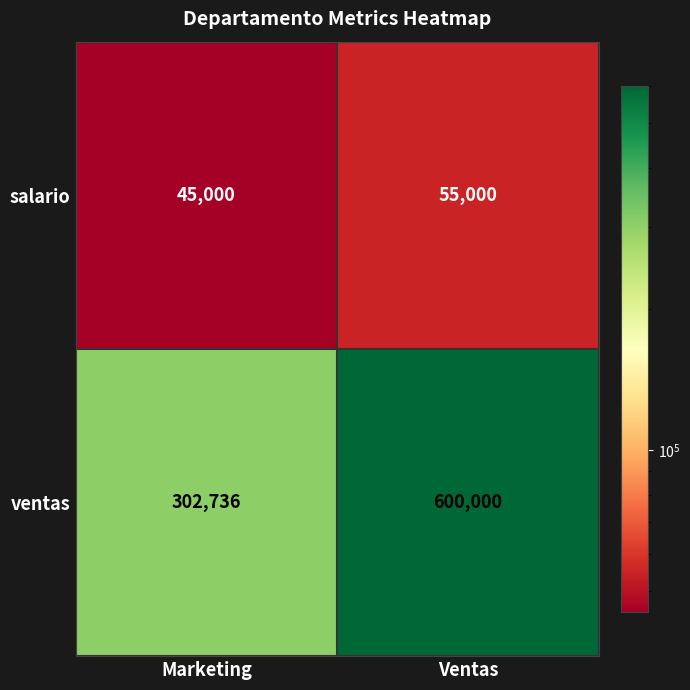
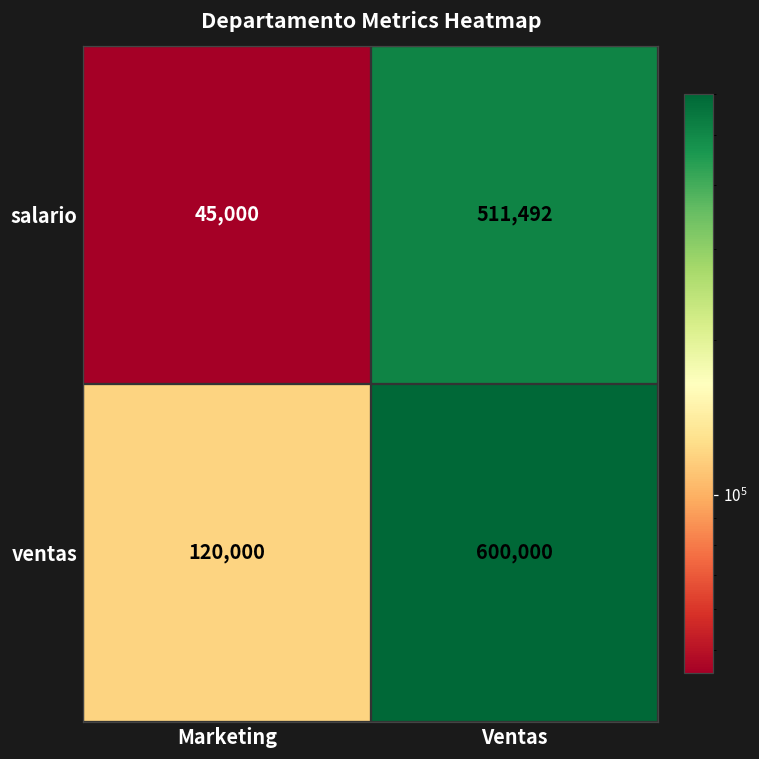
salario, Ventas: 55,000 -> 511,492
ventas, Marketing: 302,736 -> 120,000
